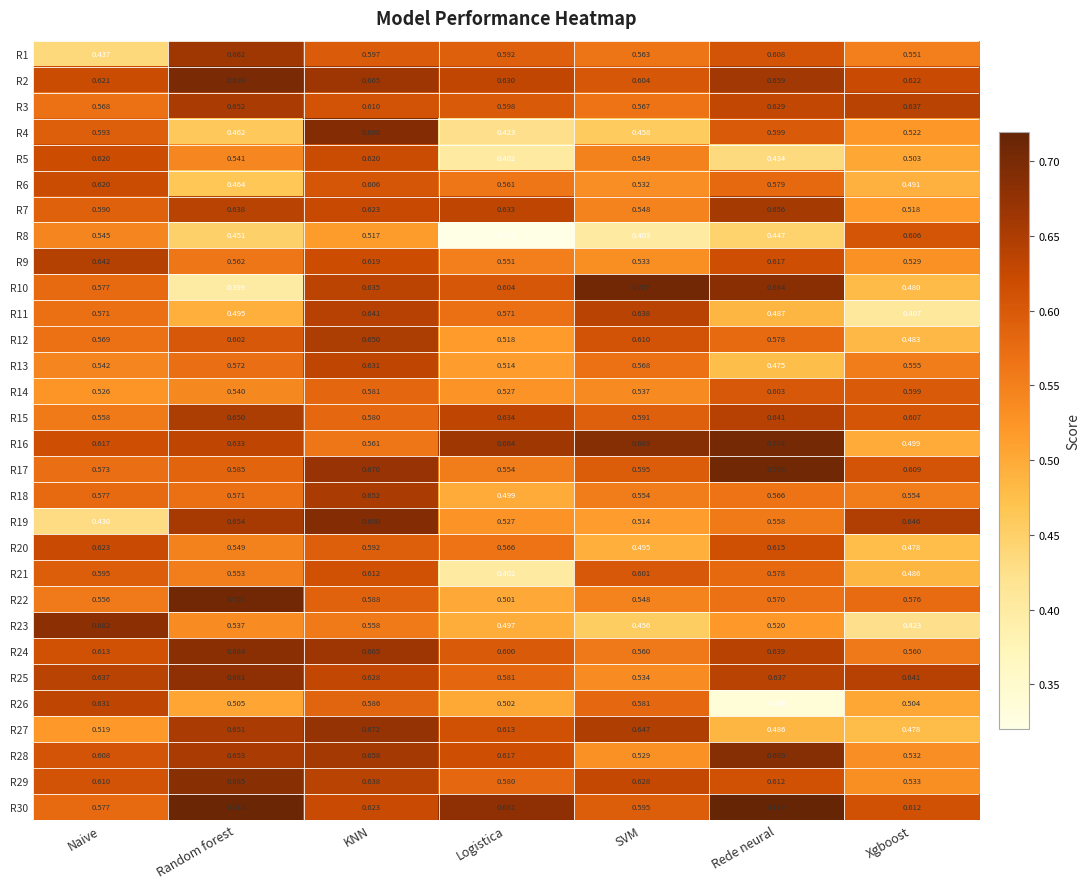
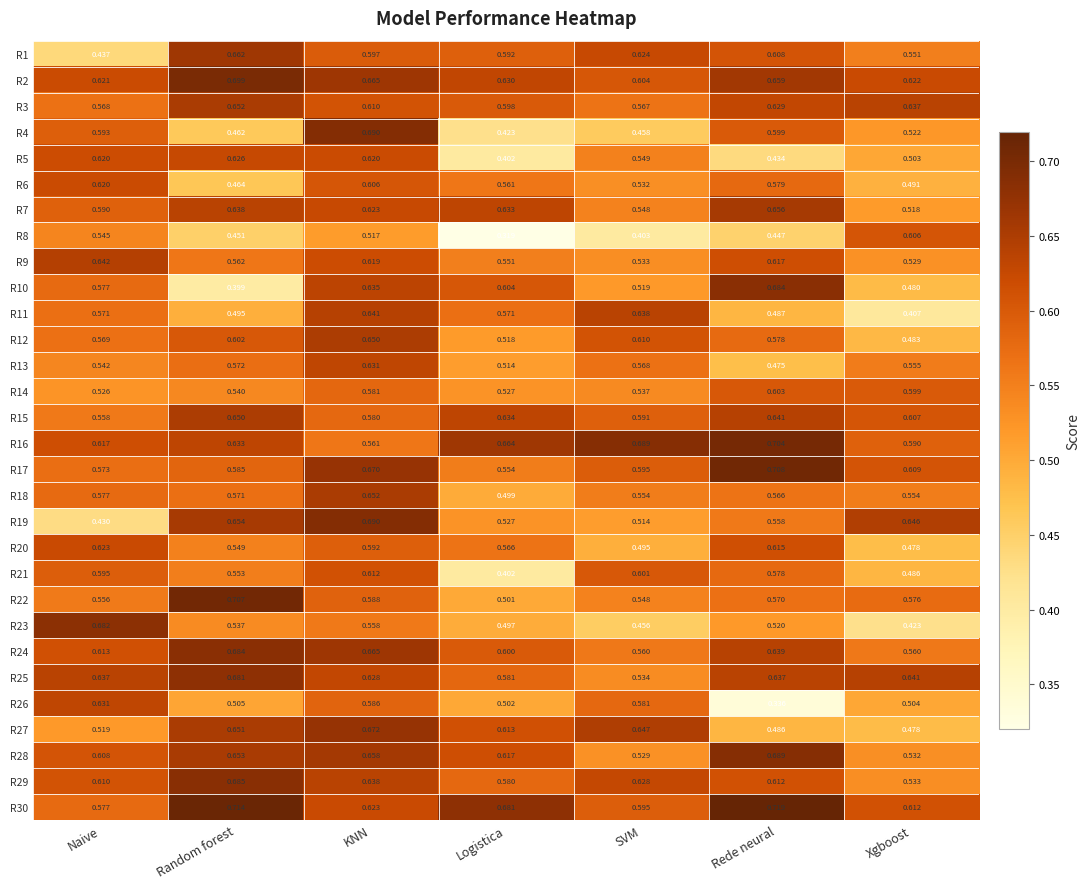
R1, SVM: 0.563 -> 0.624
R5, Random forest: 0.541 -> 0.626
R10, SVM: 0.707 -> 0.519
R16, Xgboost: 0.499 -> 0.590
